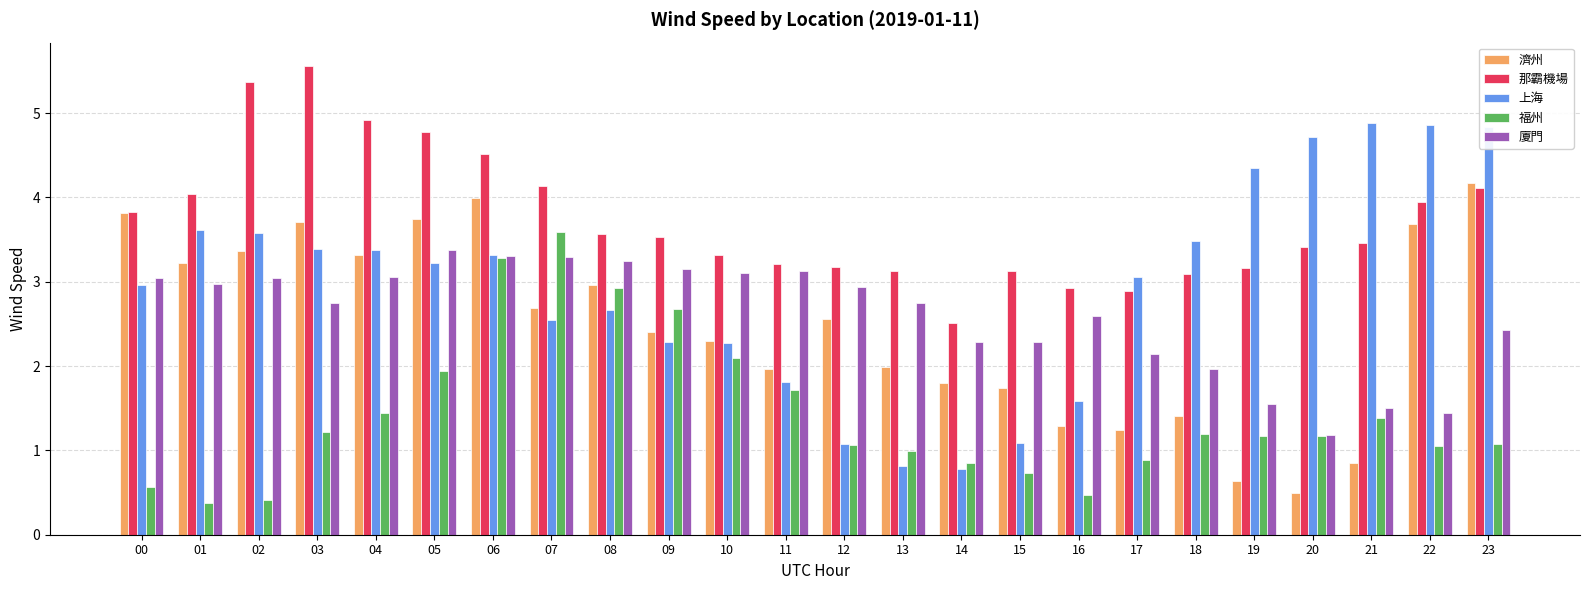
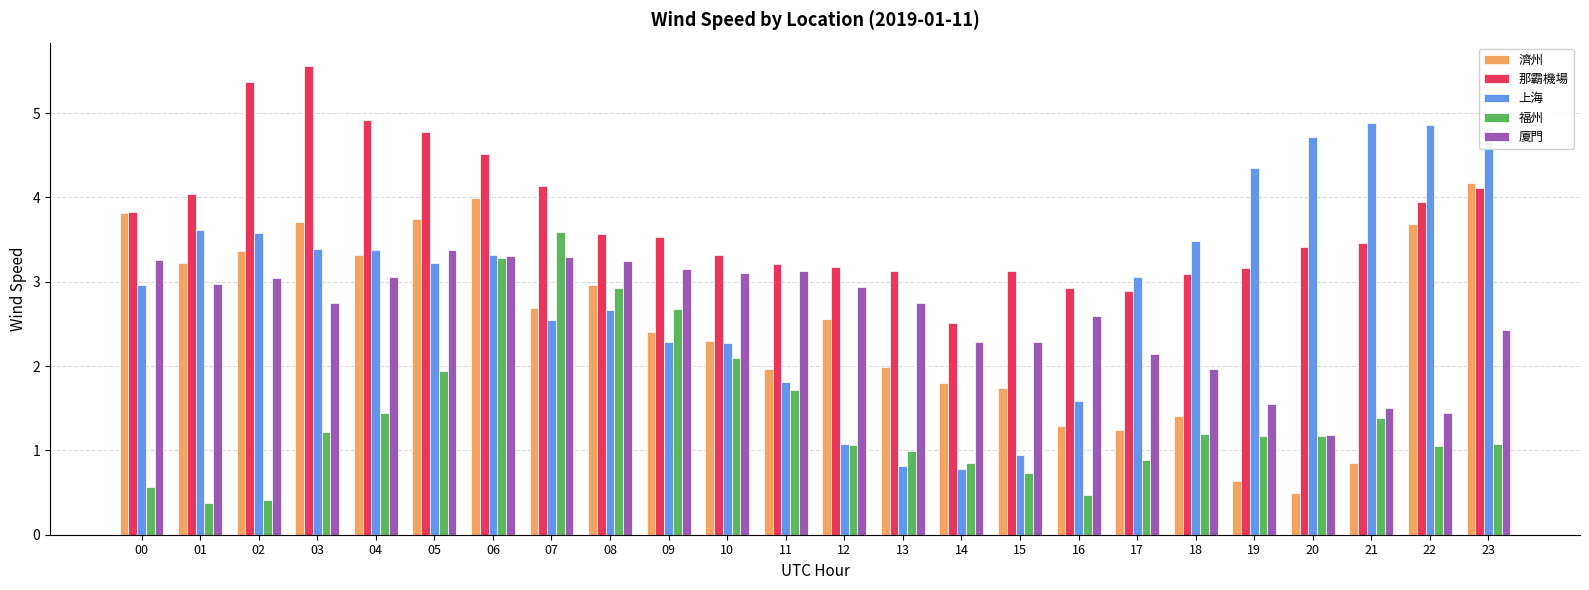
廈門, 00: 3.0 -> 3.3
上海, 15: 1.1 -> 0.9
